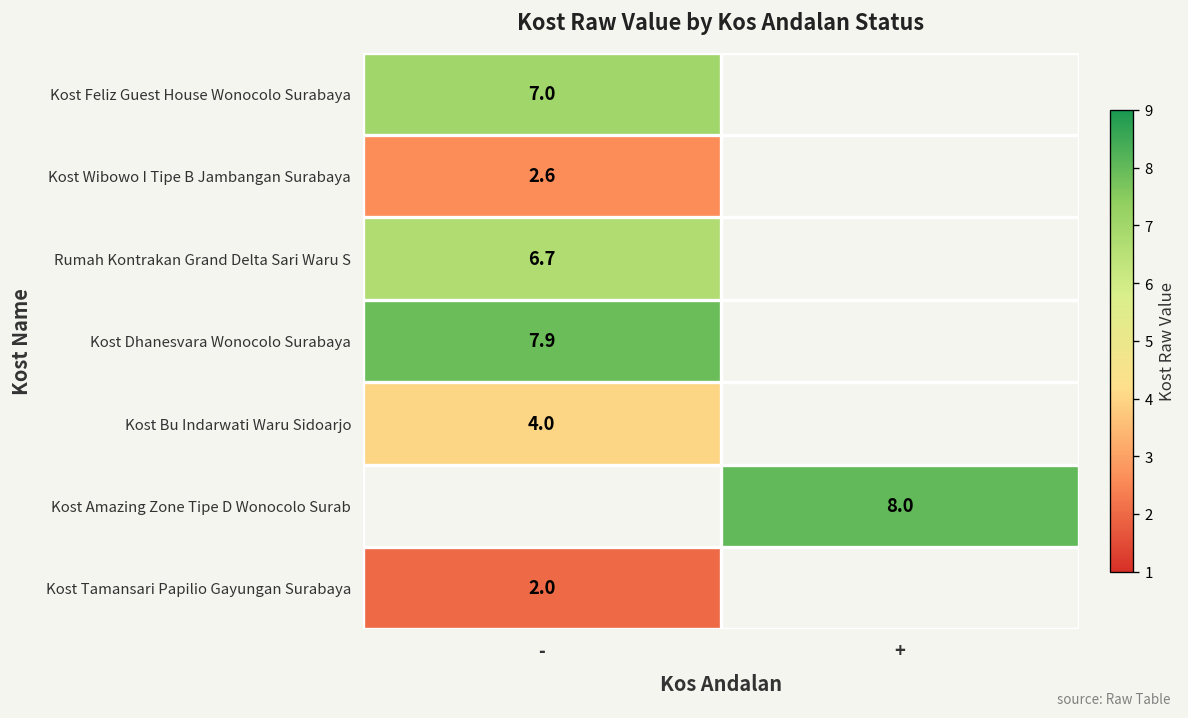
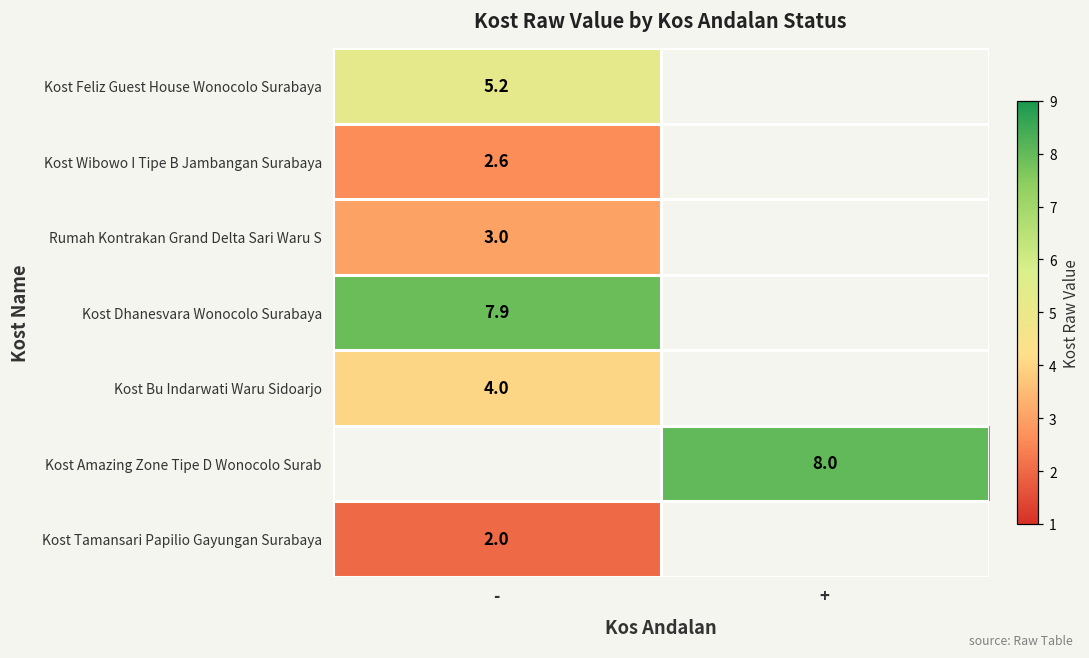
Kost Feliz Guest House Wonocolo Surabaya, -: 7.0 -> 5.2
Rumah Kontrakan Grand Delta Sari Waru S, -: 6.7 -> 3.0
